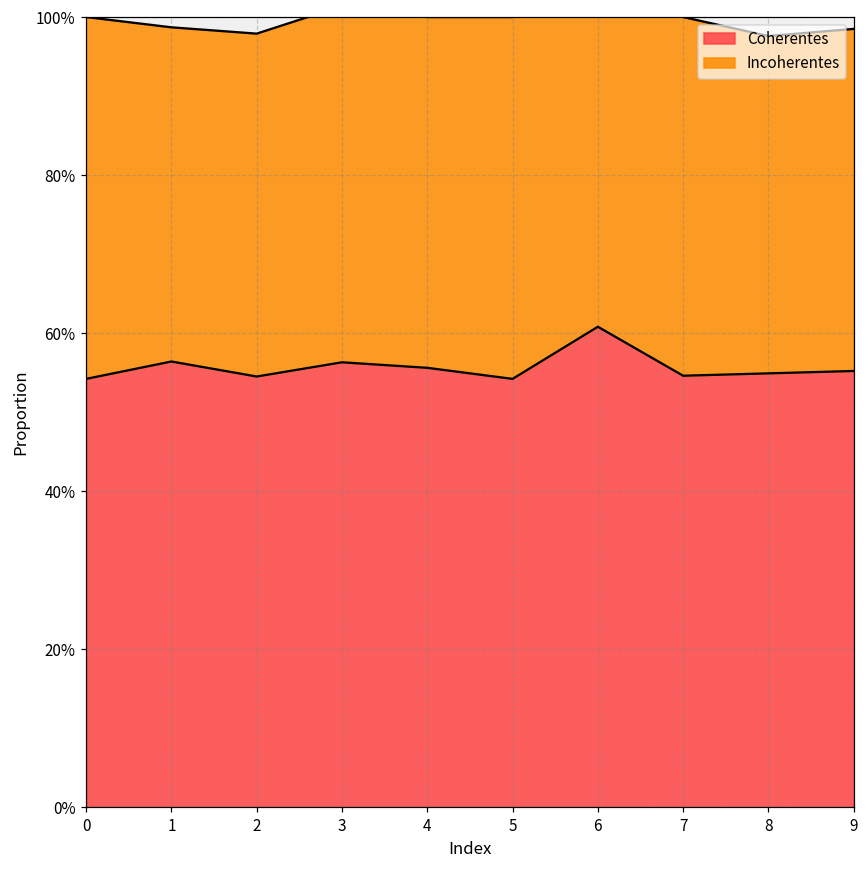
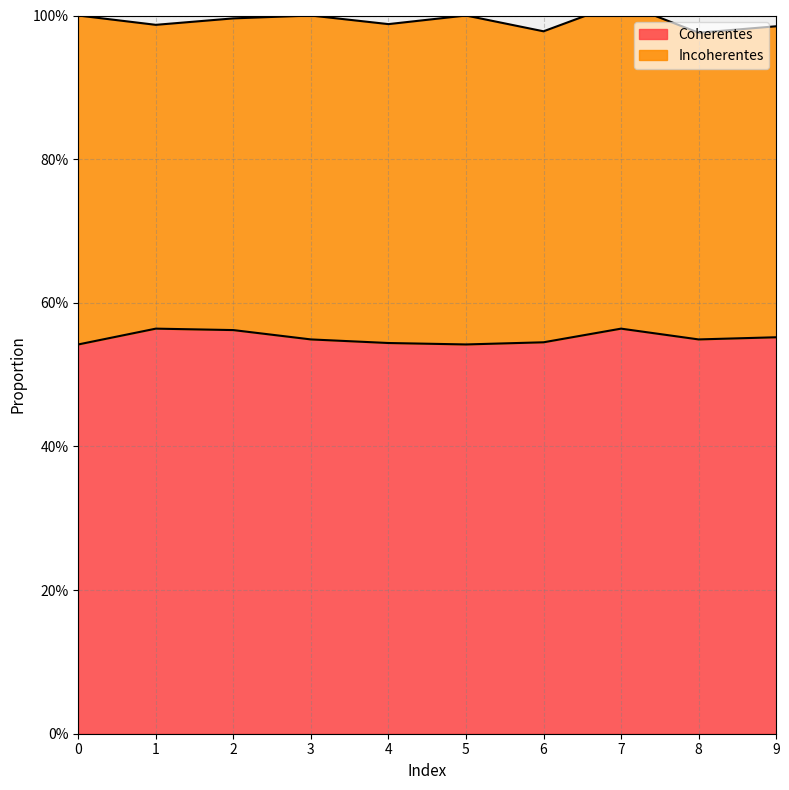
Coherentes, 2: 55% -> 56%
Coherentes, 3: 56% -> 55%
Coherentes, 4: 56% -> 54%
Coherentes, 6: 61% -> 55%
Coherentes, 7: 55% -> 56%
